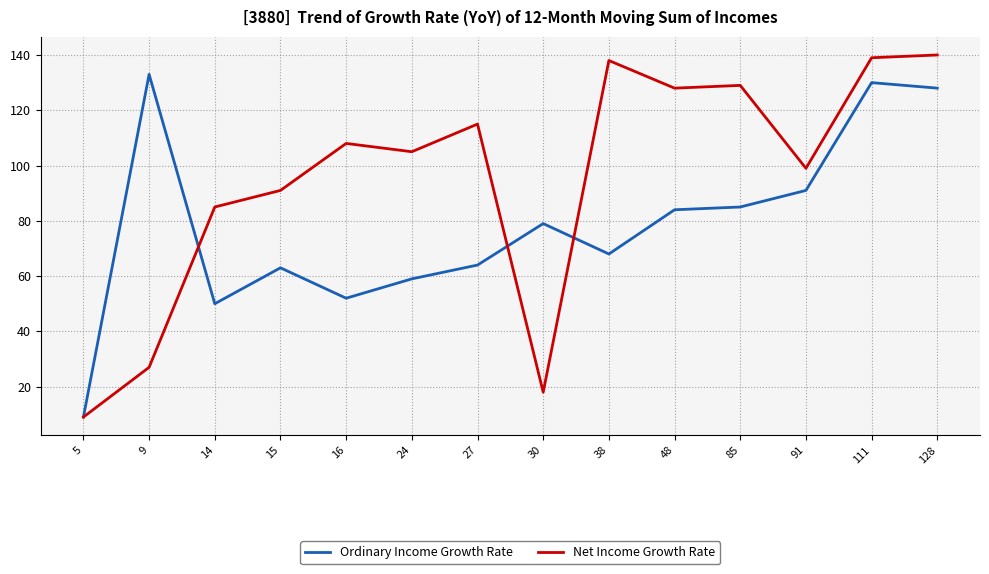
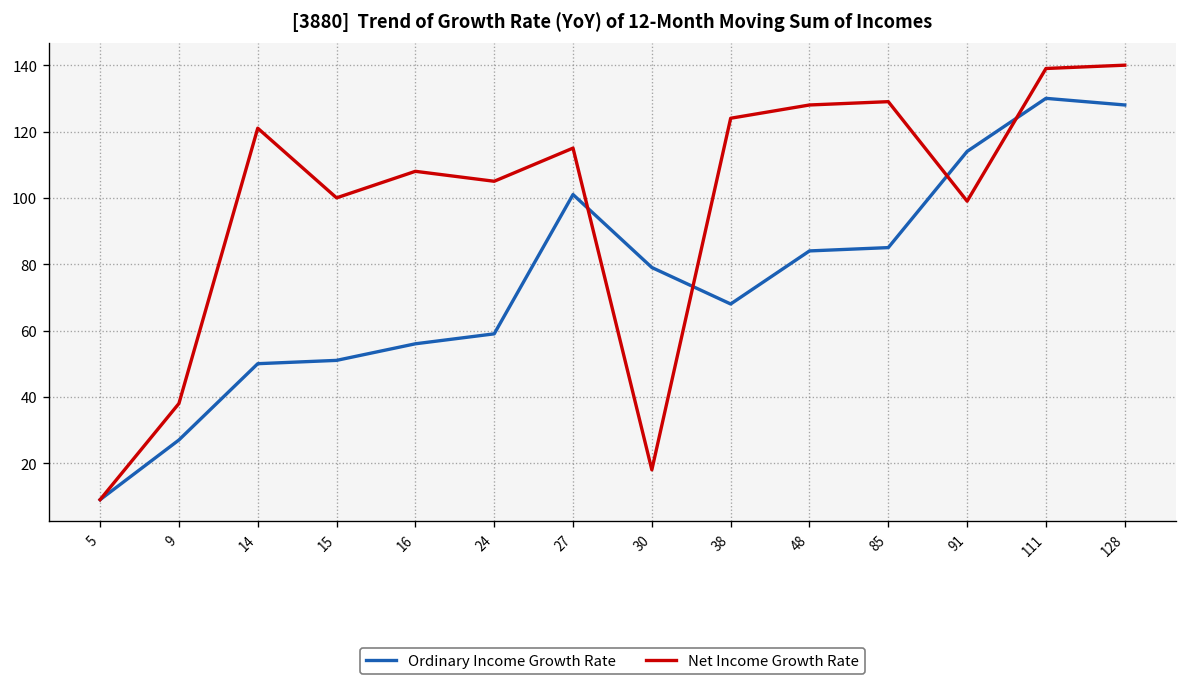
Ordinary Income Growth Rate, 9: 133 -> 27
Net Income Growth Rate, 9: 27 -> 38
Net Income Growth Rate, 14: 85 -> 121
Ordinary Income Growth Rate, 15: 63 -> 51
Net Income Growth Rate, 15: 91 -> 100
Ordinary Income Growth Rate, 16: 52 -> 56
Ordinary Income Growth Rate, 27: 64 -> 101
Net Income Growth Rate, 38: 138 -> 124
Ordinary Income Growth Rate, 91: 91 -> 114
